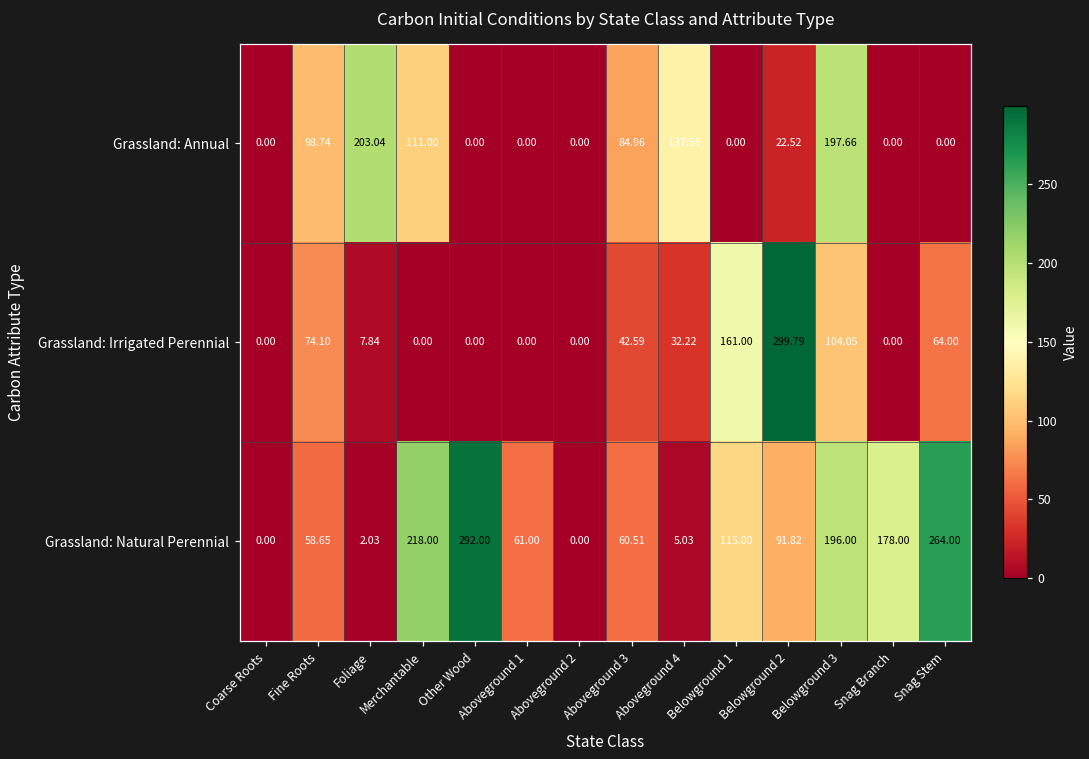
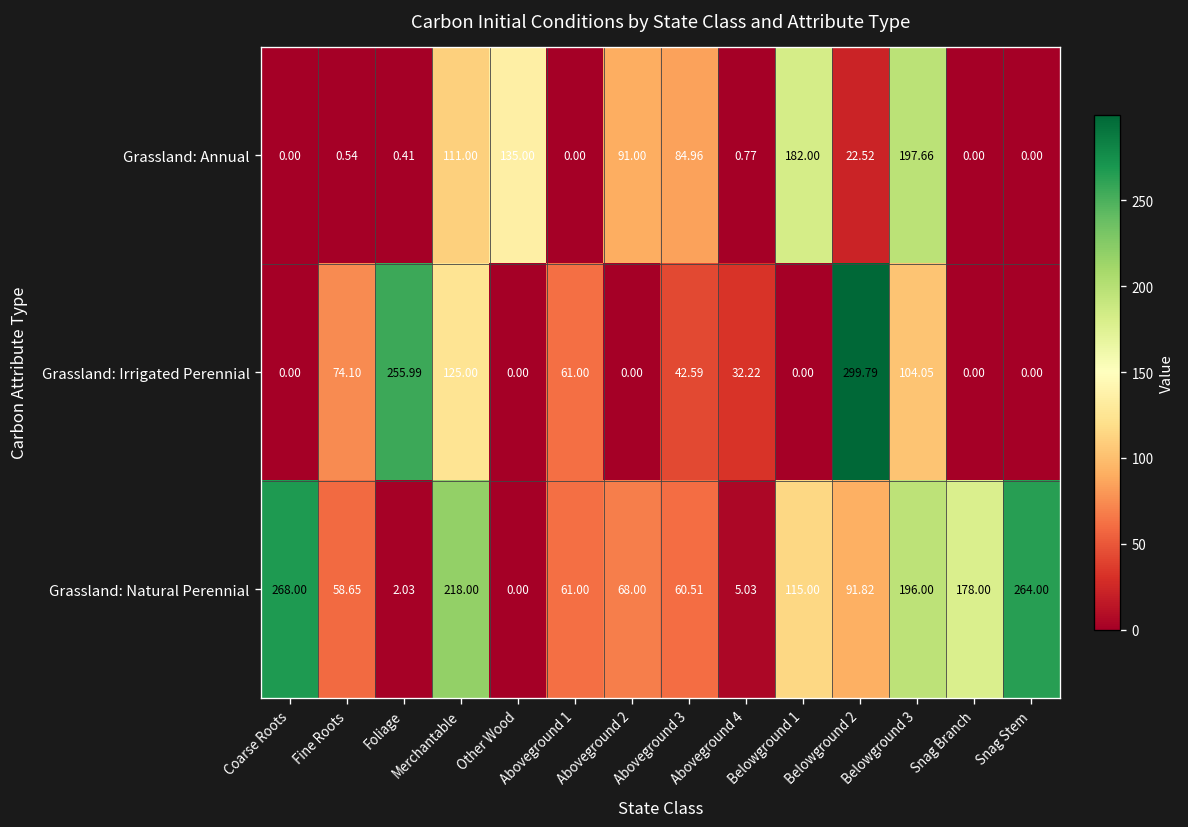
Grassland: Annual, Fine Roots: 98.74 -> 0.54
Grassland: Annual, Foliage: 203.04 -> 0.41
Grassland: Annual, Other Wood: 0.00 -> 135.00
Grassland: Annual, Aboveground 2: 0.00 -> 91.00
Grassland: Annual, Aboveground 4: 137.55 -> 0.77
Grassland: Annual, Belowground 1: 0.00 -> 182.00
Grassland: Irrigated Perennial, Foliage: 7.84 -> 255.99
Grassland: Irrigated Perennial, Merchantable: 0.00 -> 125.00
Grassland: Irrigated Perennial, Aboveground 1: 0.00 -> 61.00
Grassland: Irrigated Perennial, Belowground 1: 161.00 -> 0.00
Grassland: Irrigated Perennial, Snag Stem: 64.00 -> 0.00
Grassland: Natural Perennial, Coarse Roots: 0.00 -> 268.00
Grassland: Natural Perennial, Other Wood: 292.00 -> 0.00
Grassland: Natural Perennial, Aboveground 2: 0.00 -> 68.00
